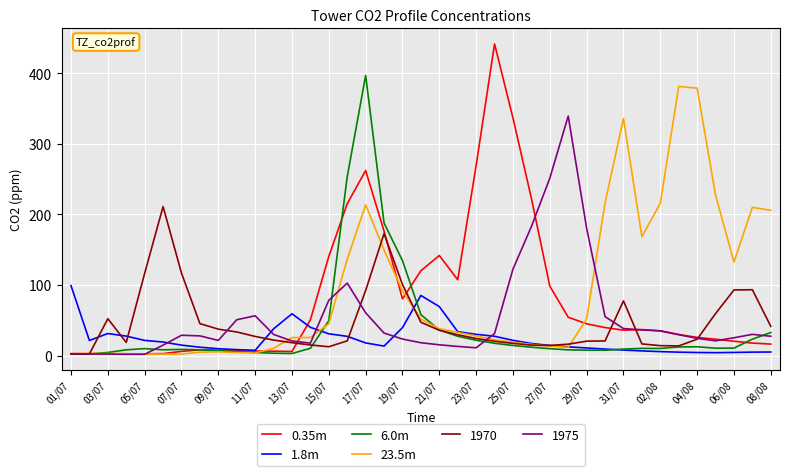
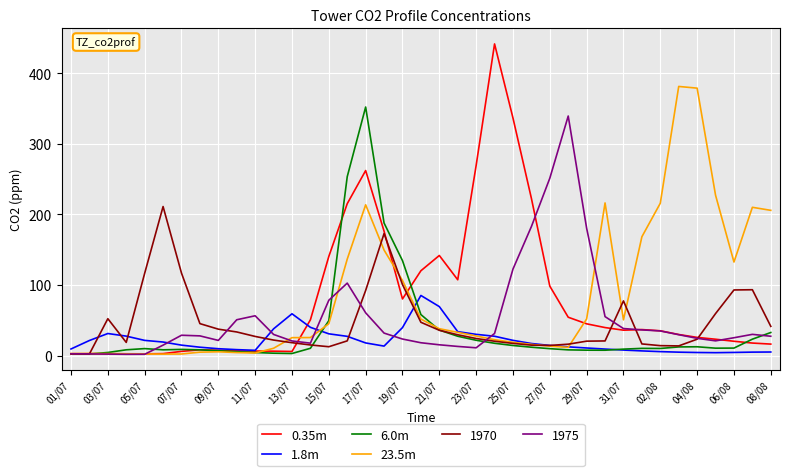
1.8m, 01/07: 100 -> 10
6.0m, 17/07: 400 -> 350
23.5m, 19/07: 90 -> 110
23.5m, 31/07: 340 -> 50
